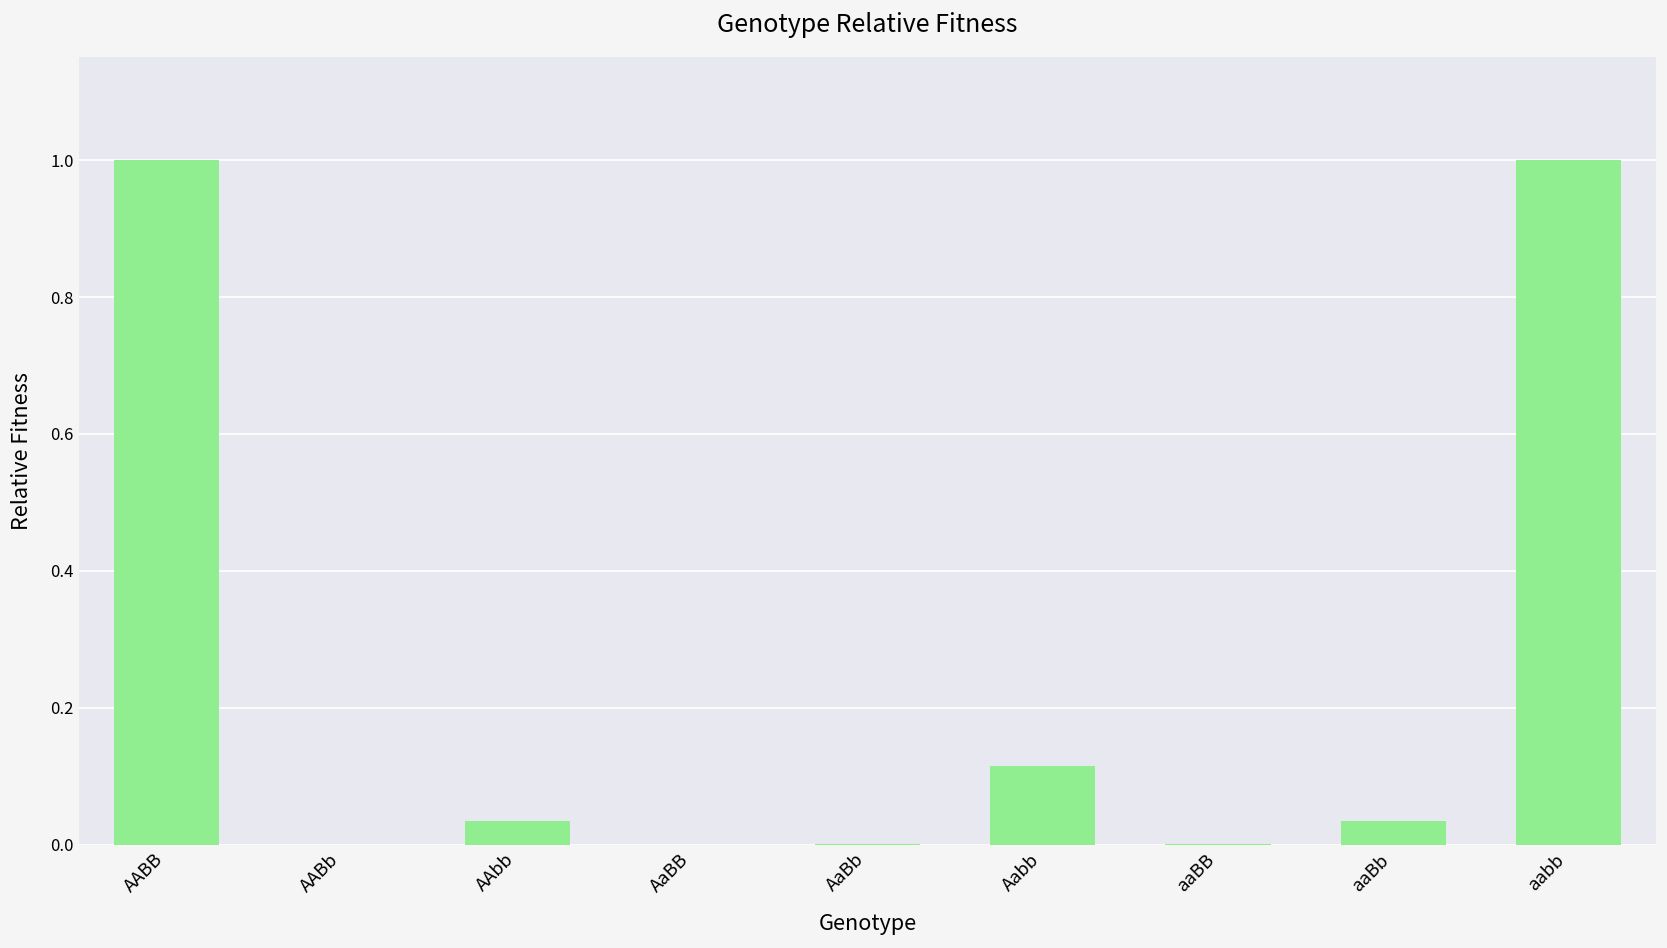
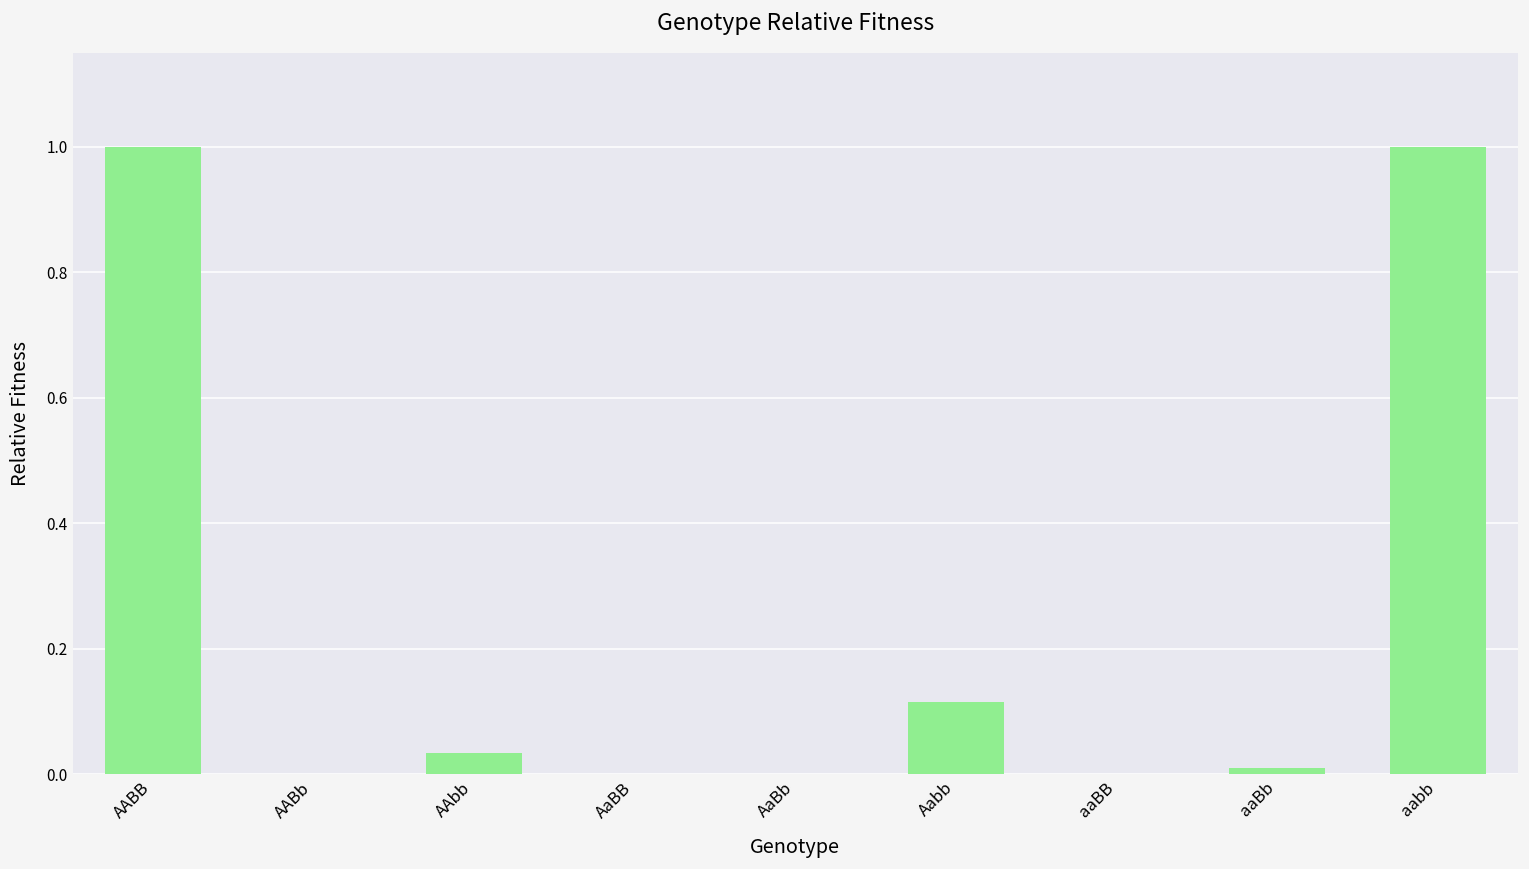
aaBb: 0.04 -> 0.01
